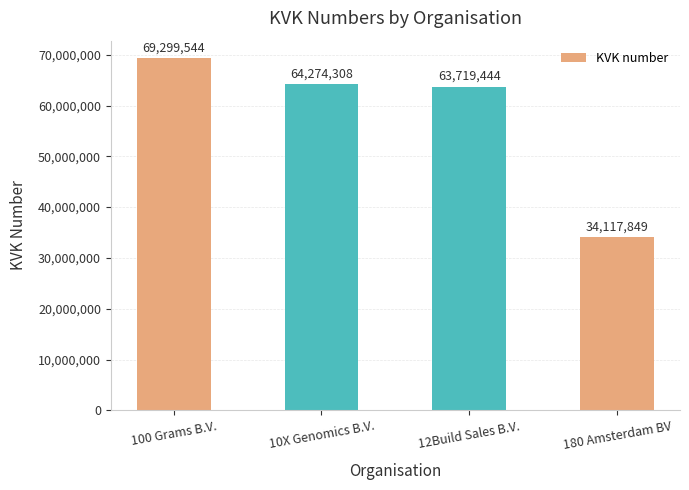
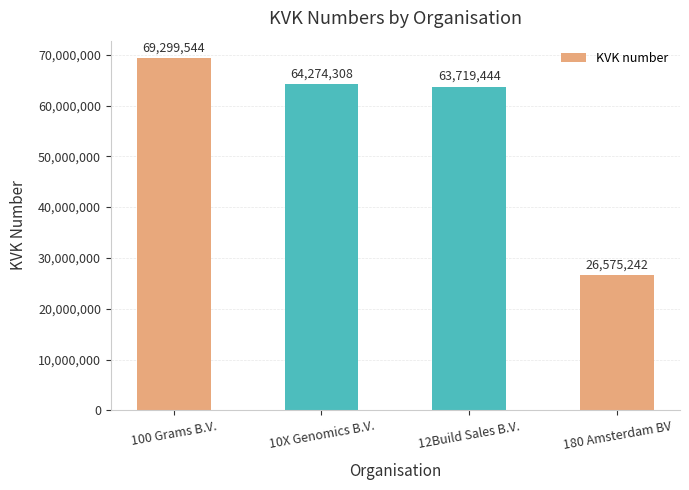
180 Amsterdam BV: 34,117,849 -> 26,575,242
